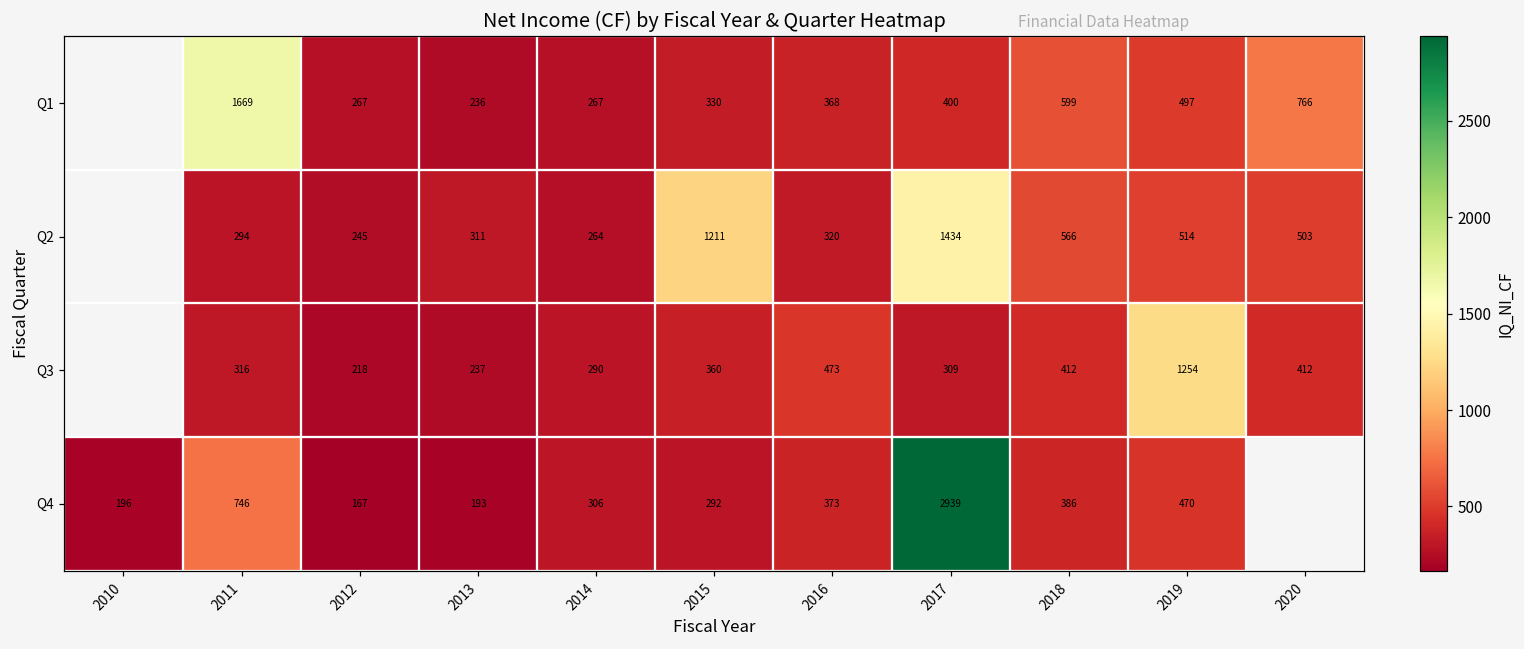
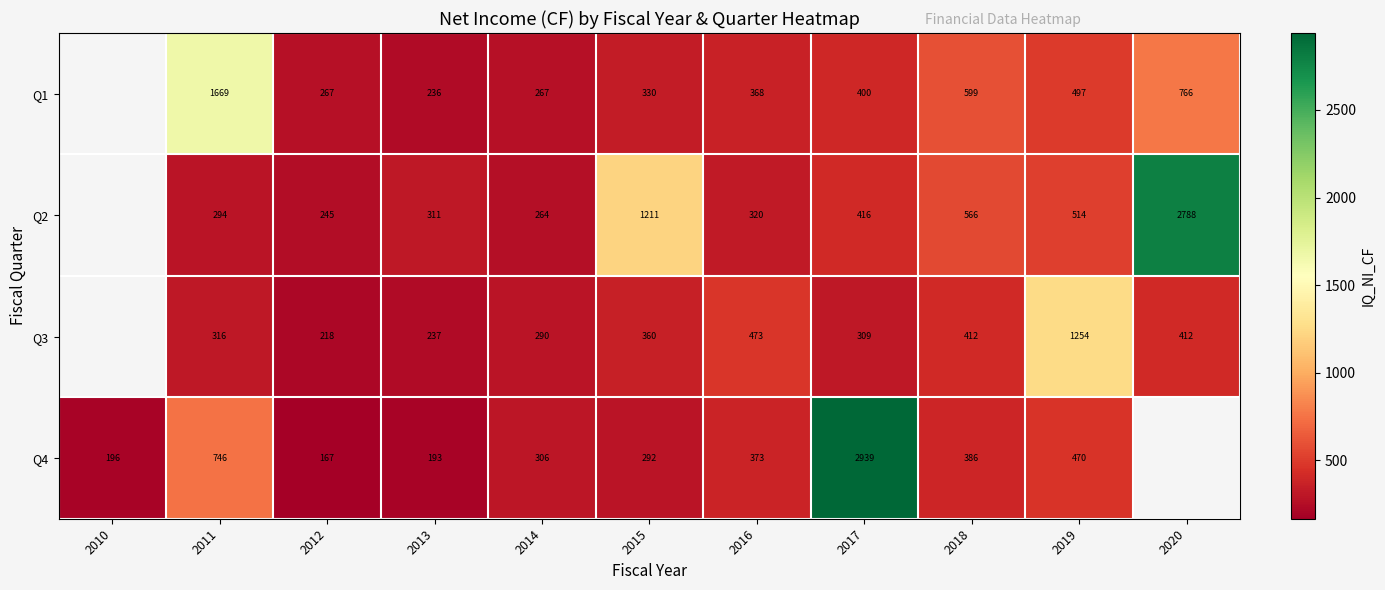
Q2, 2017: 1434 -> 416
Q2, 2020: 503 -> 2788
